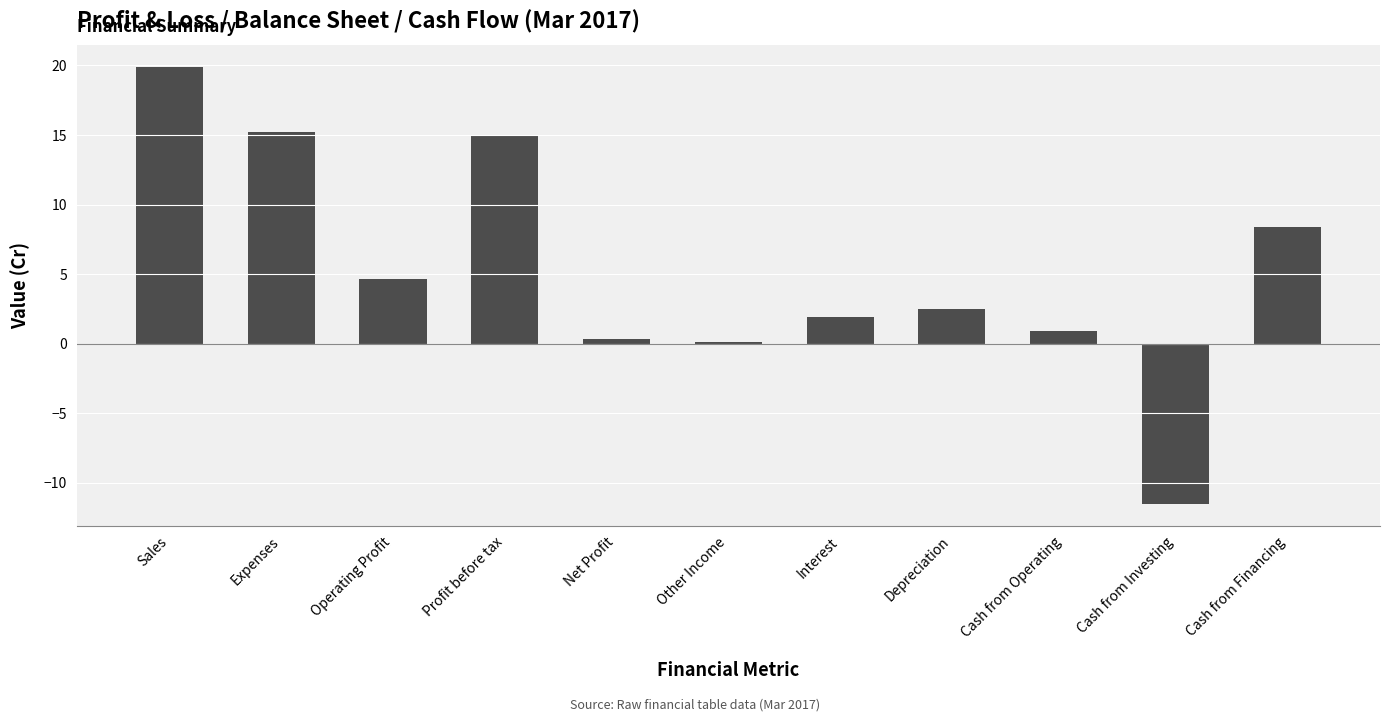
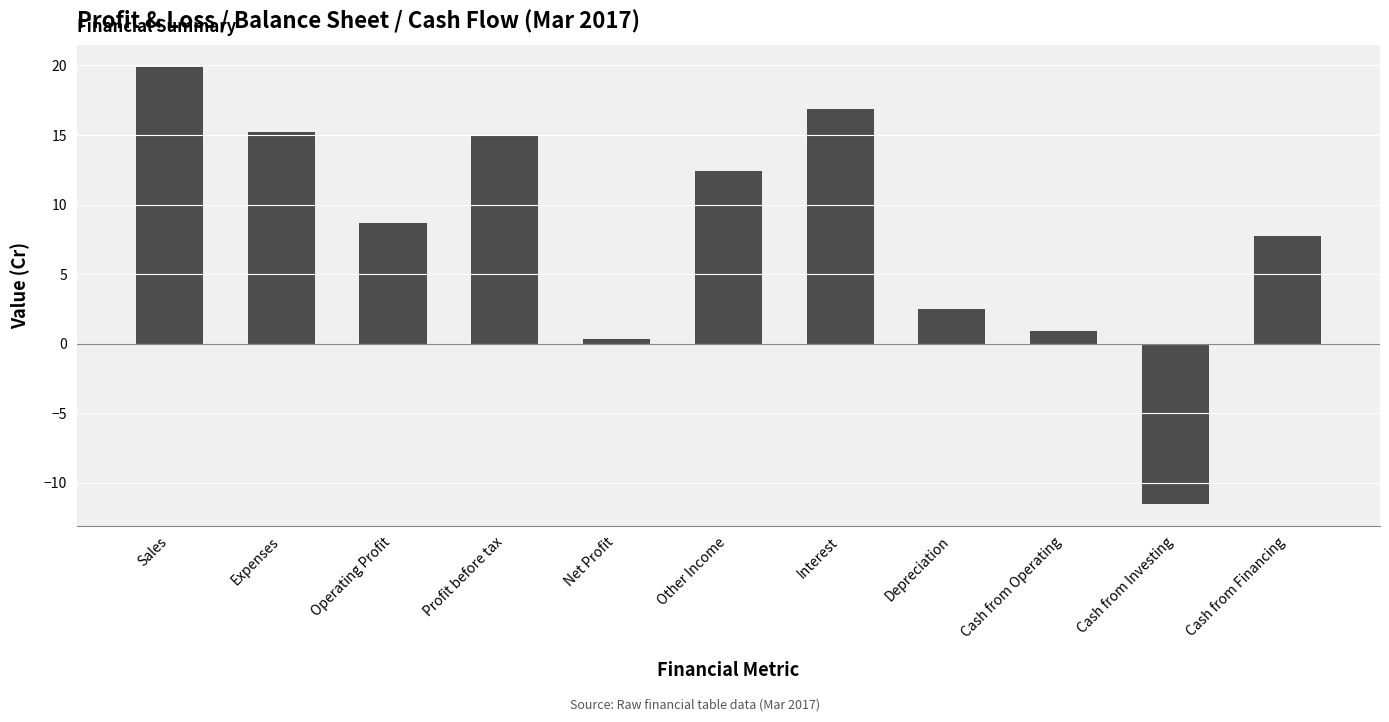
Operating Profit: 4.7 -> 8.7
Other Income: 0.1 -> 12.4
Interest: 1.9 -> 16.9
Cash from Financing: 8.4 -> 7.7
